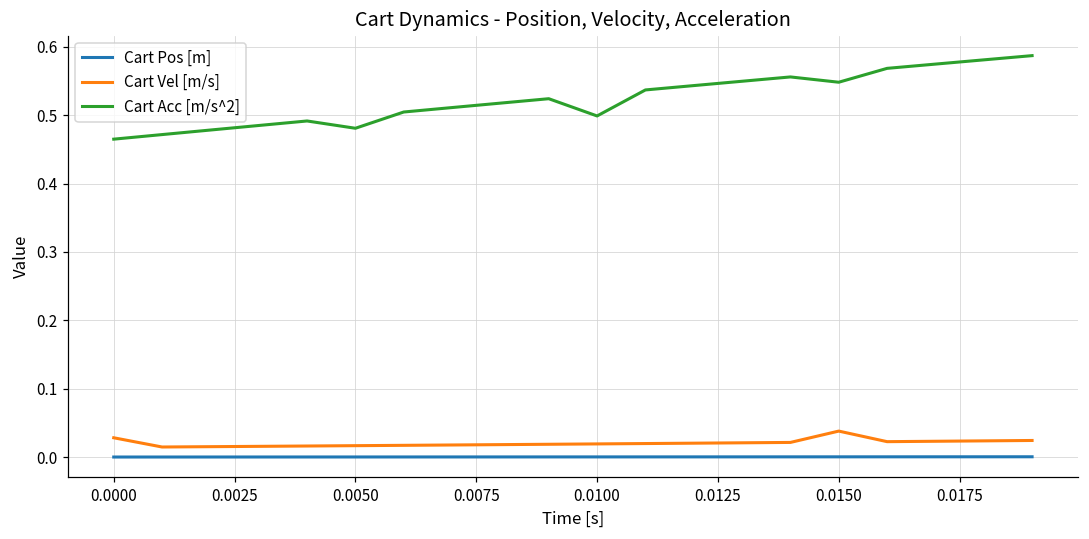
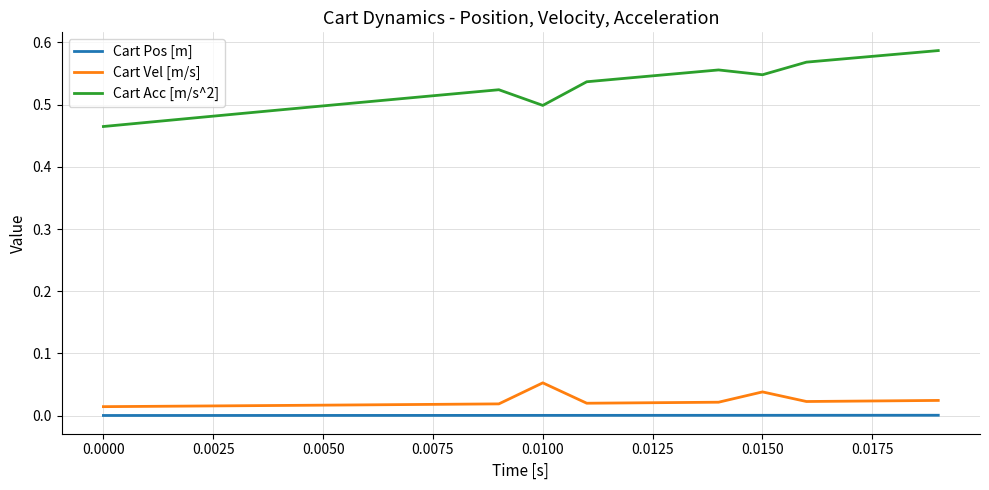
Cart Vel [m/s], 0.0000: 0.03 -> 0.01
Cart Acc [m/s^2], 0.0050: 0.48 -> 0.50
Cart Vel [m/s], 0.0100: 0.02 -> 0.05
